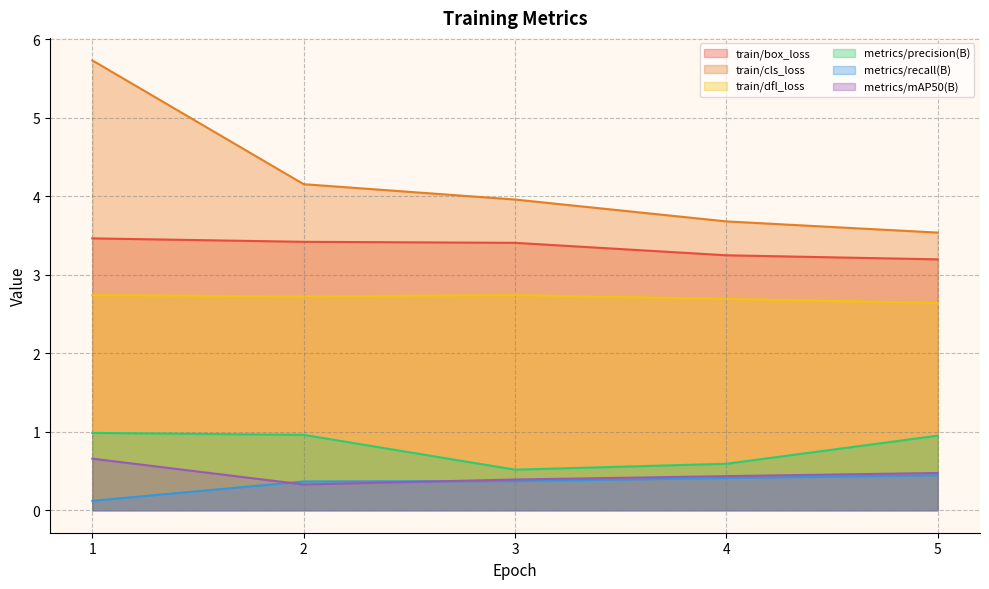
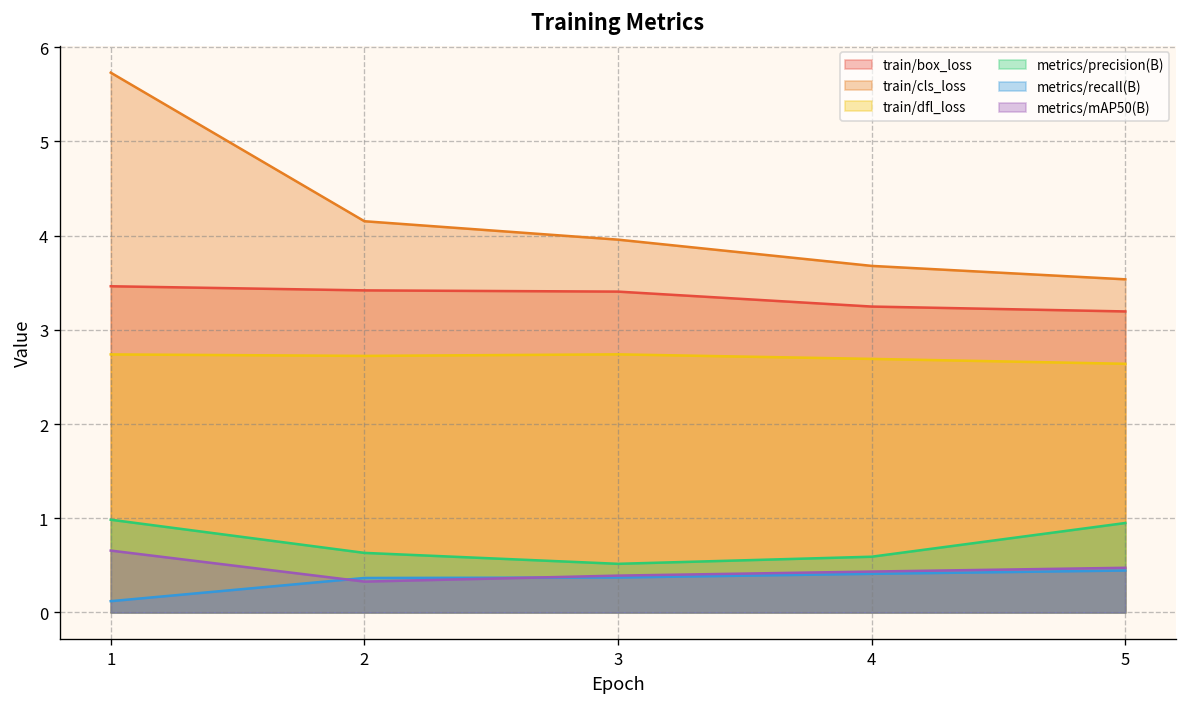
metrics/precision(B), 2: 1.0 -> 0.6
